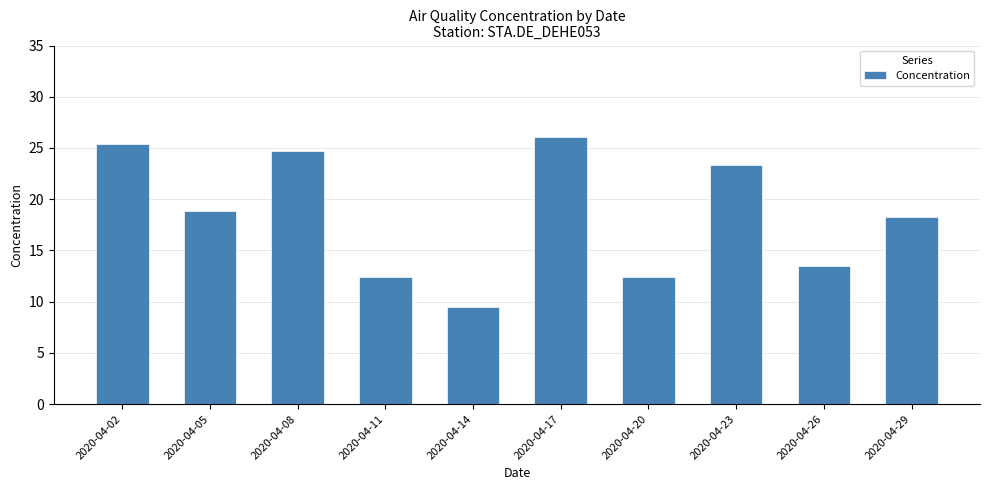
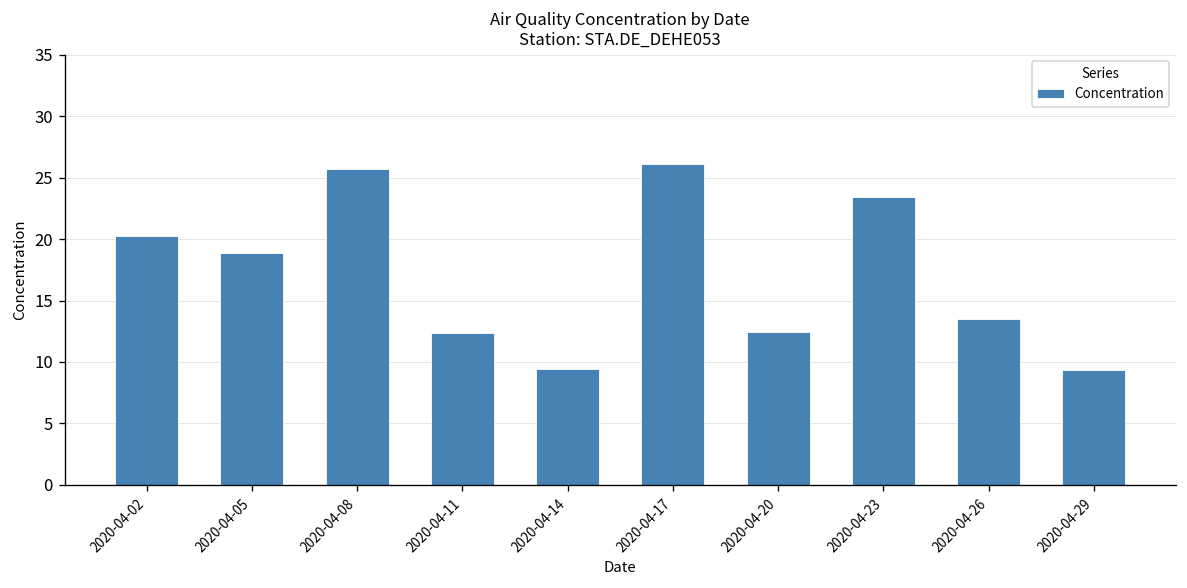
2020-04-02: 25.4 -> 20.3
2020-04-08: 24.7 -> 25.7
2020-04-29: 18.2 -> 9.4
